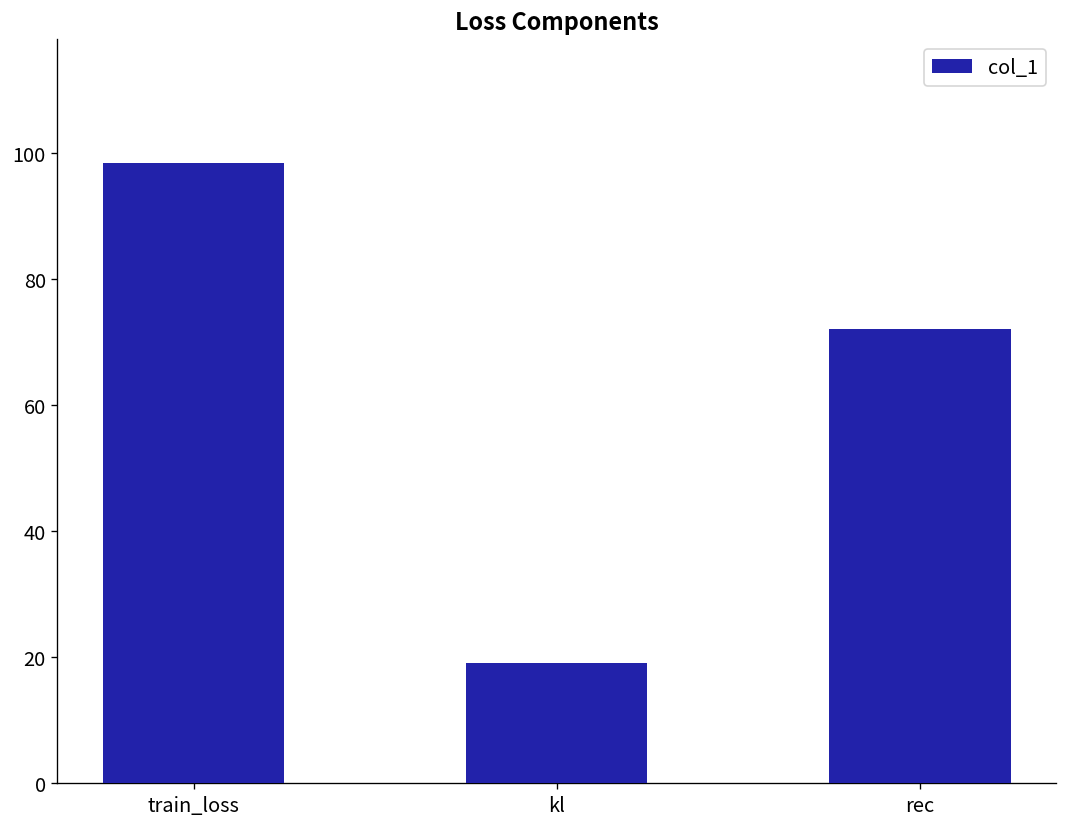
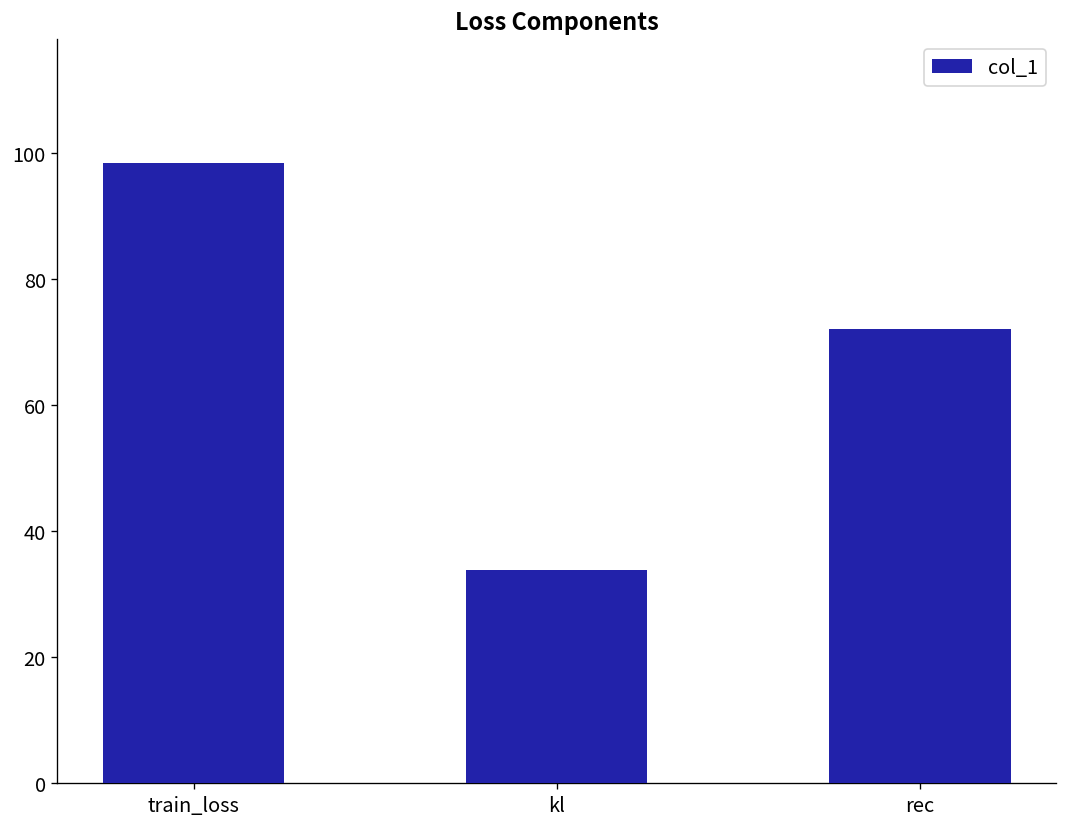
kl: 19 -> 34
